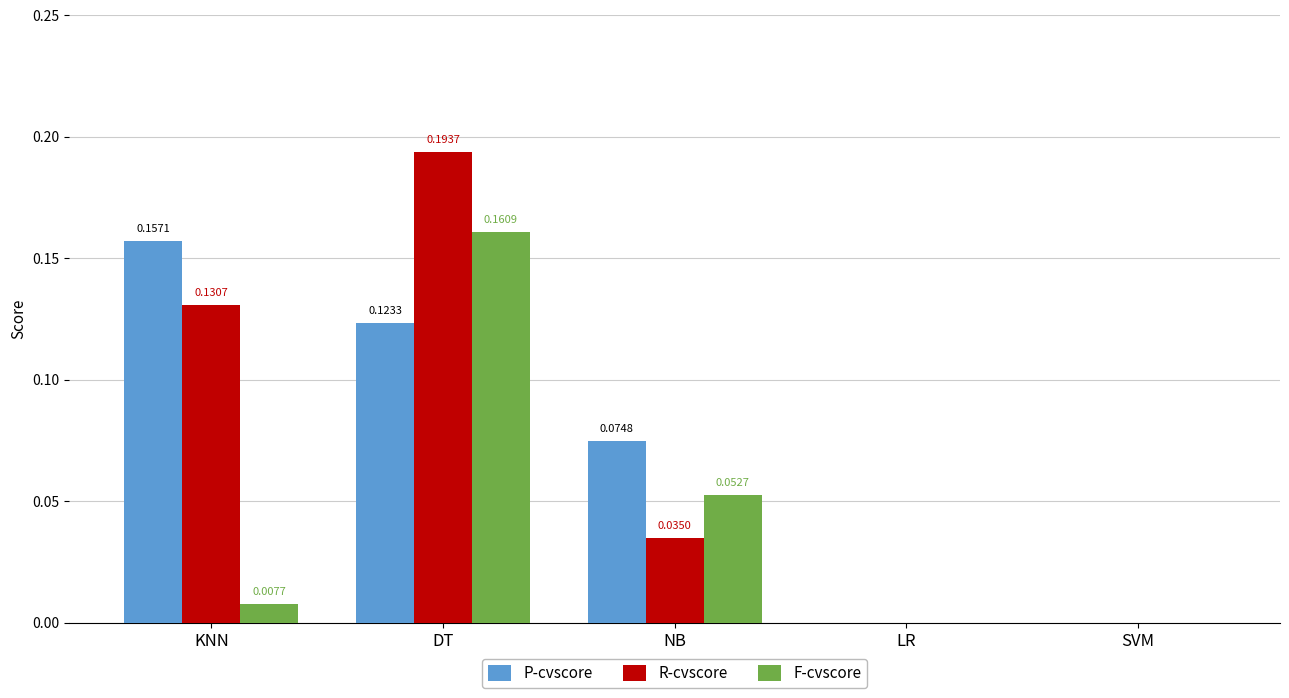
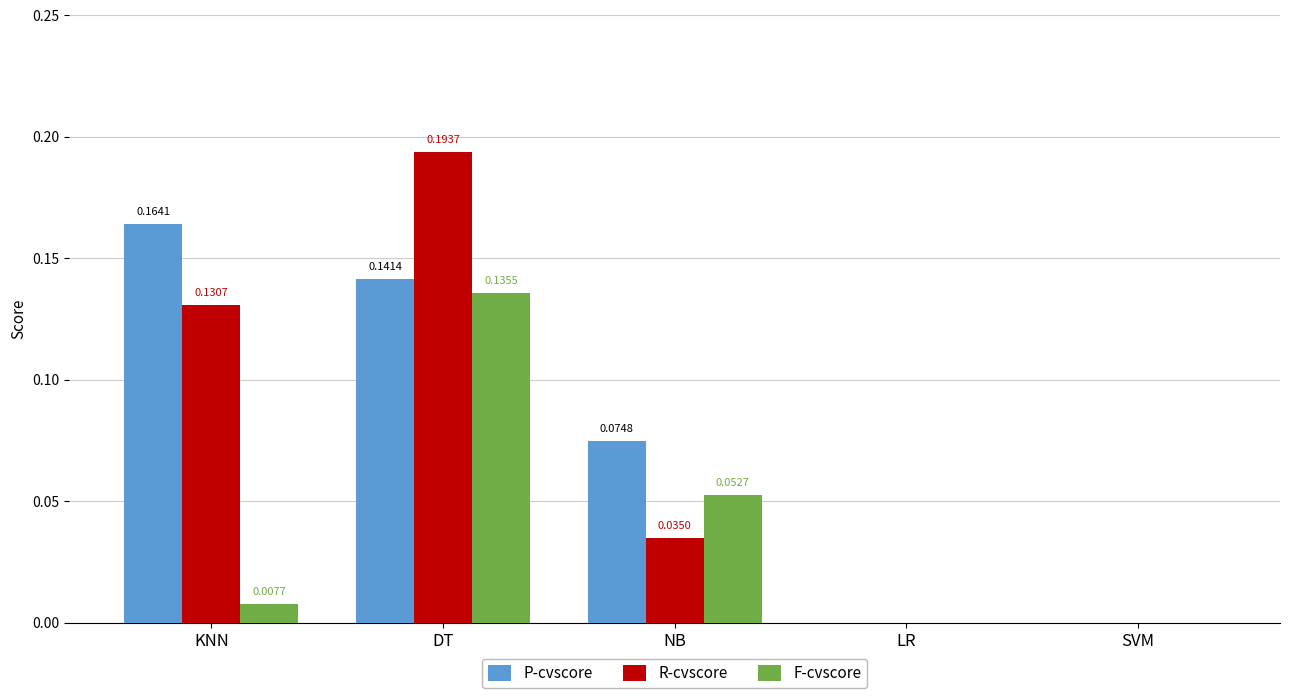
P-cvscore, KNN: 0.1571 -> 0.1641
P-cvscore, DT: 0.1233 -> 0.1414
F-cvscore, DT: 0.1609 -> 0.1355
